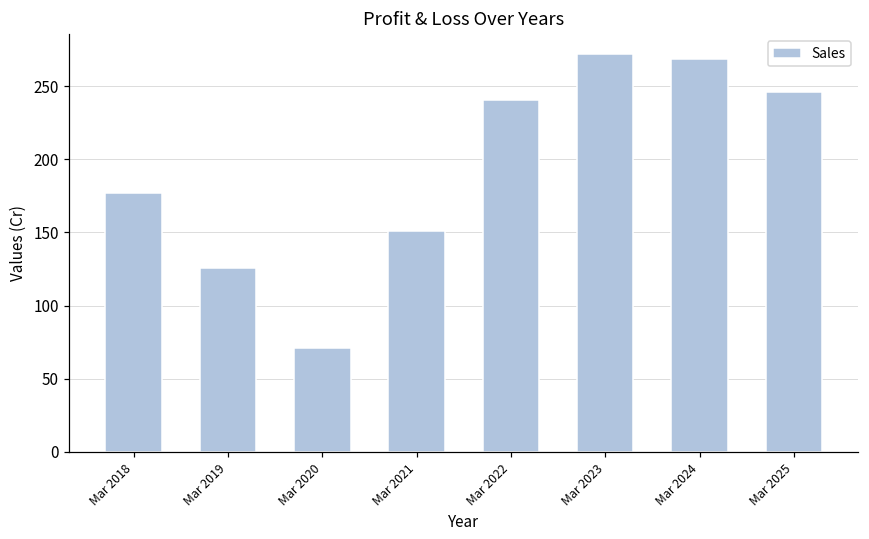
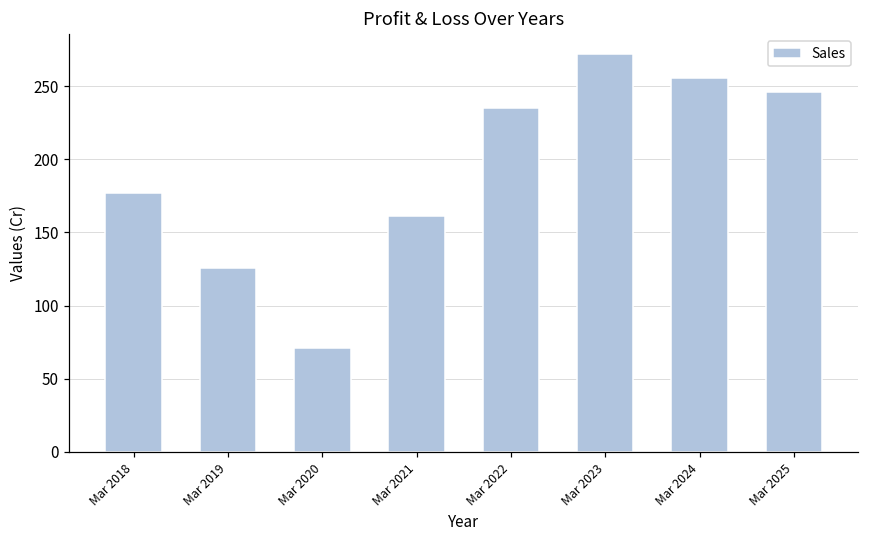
Mar 2021: 151 -> 161
Mar 2022: 241 -> 235
Mar 2024: 269 -> 256
